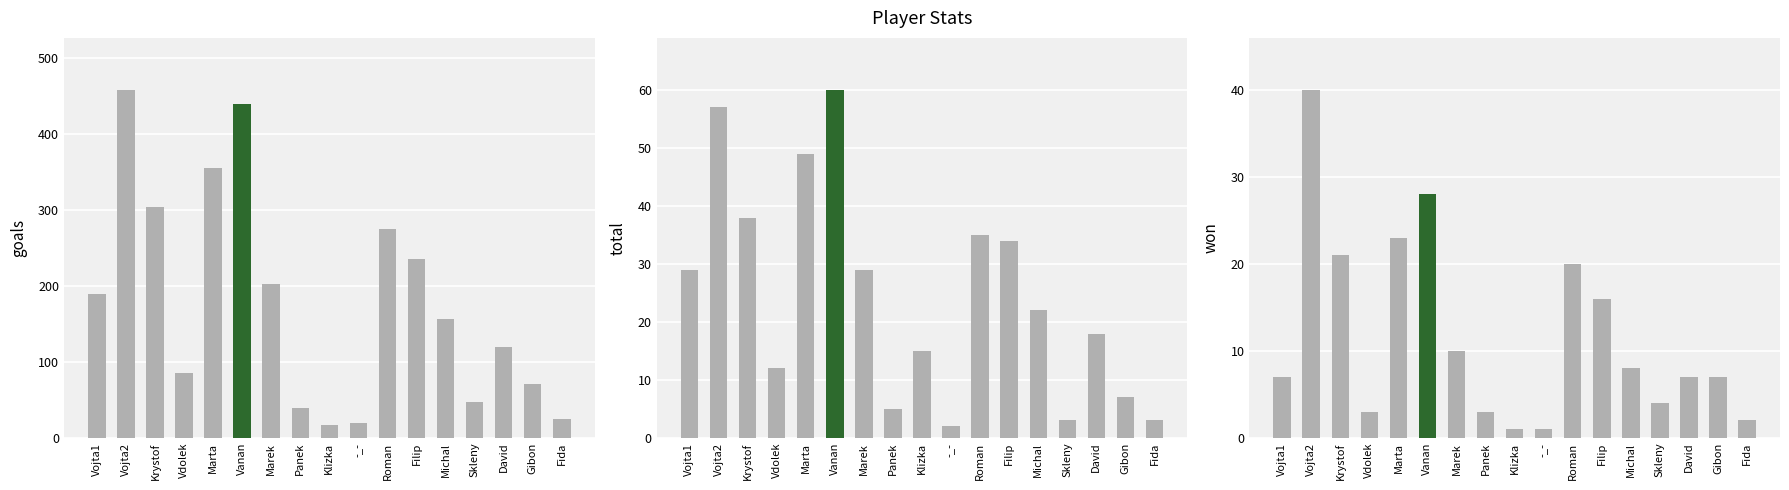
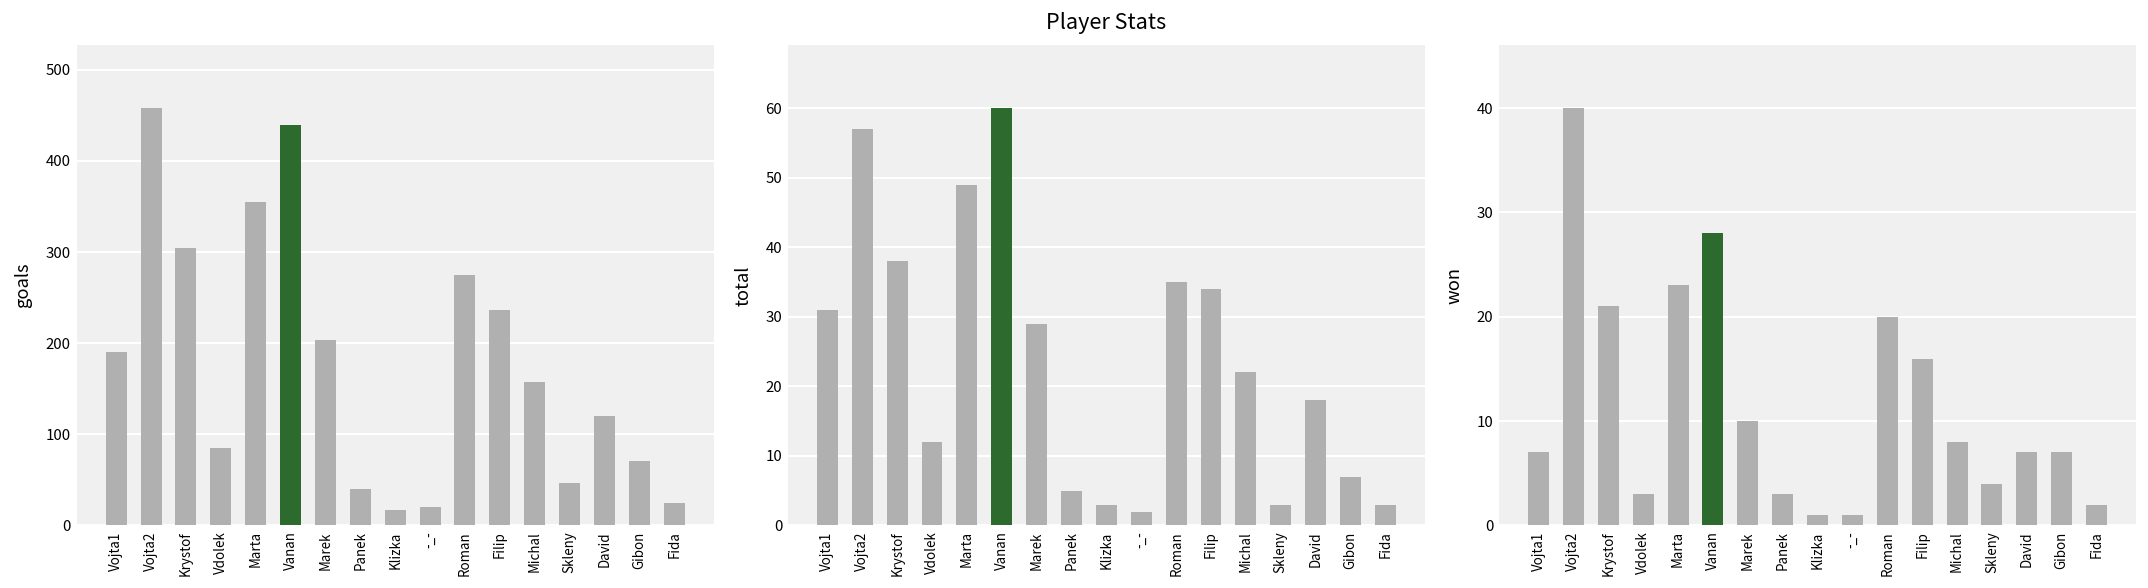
Player Stats, Vojta1: 29 -> 31
Player Stats, Klizka: 15 -> 3
